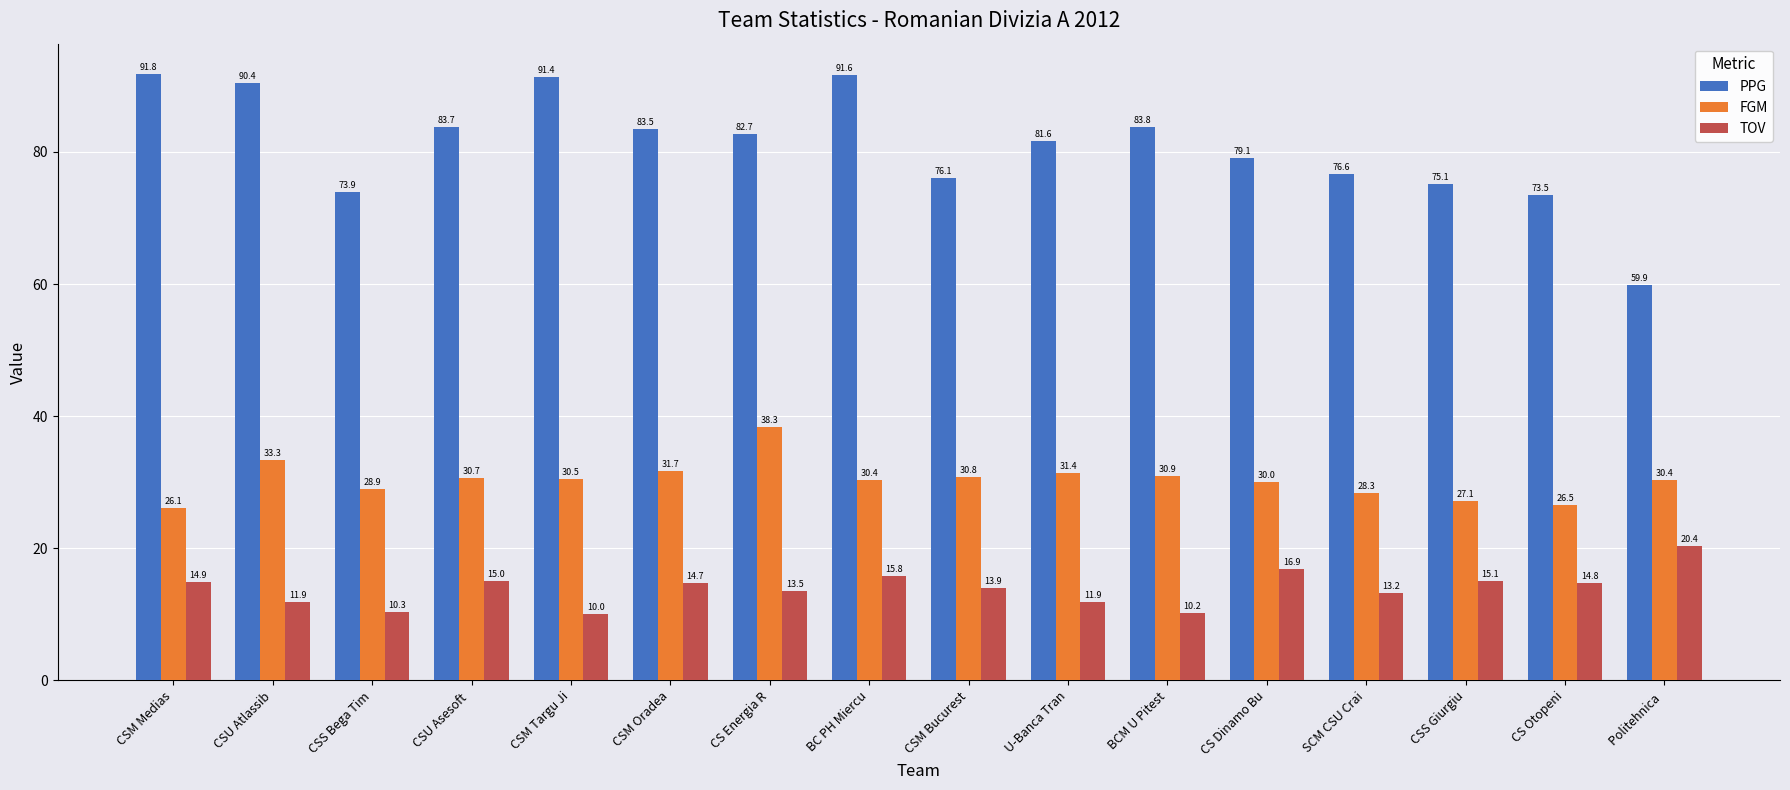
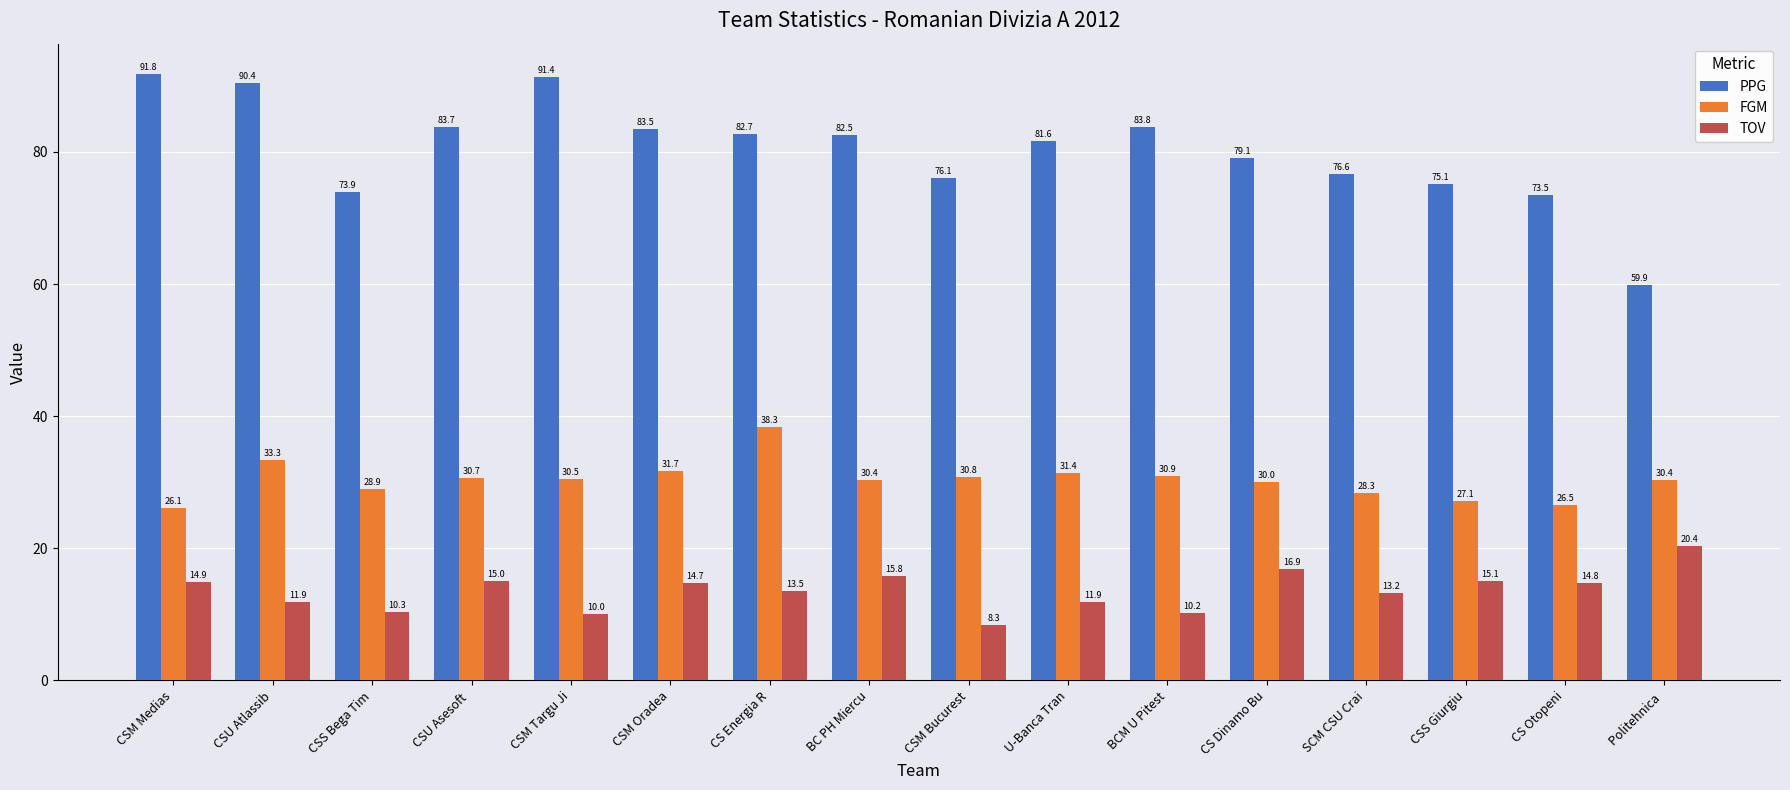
PPG, BC PH Miercu: 91.6 -> 82.5
TOV, CSM Bucurest: 13.9 -> 8.3
